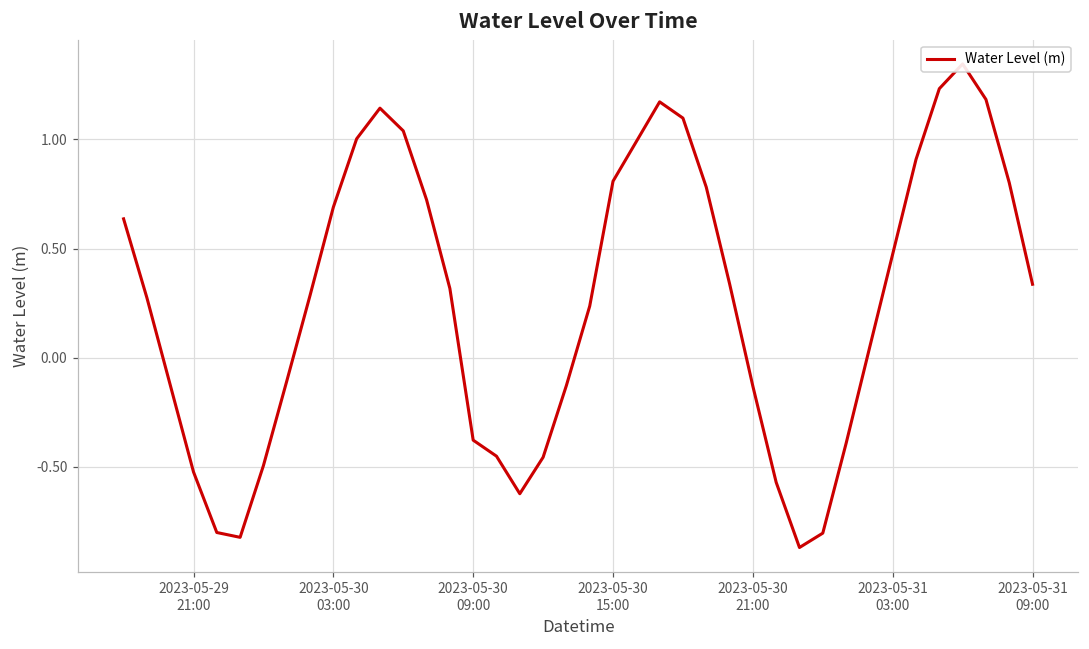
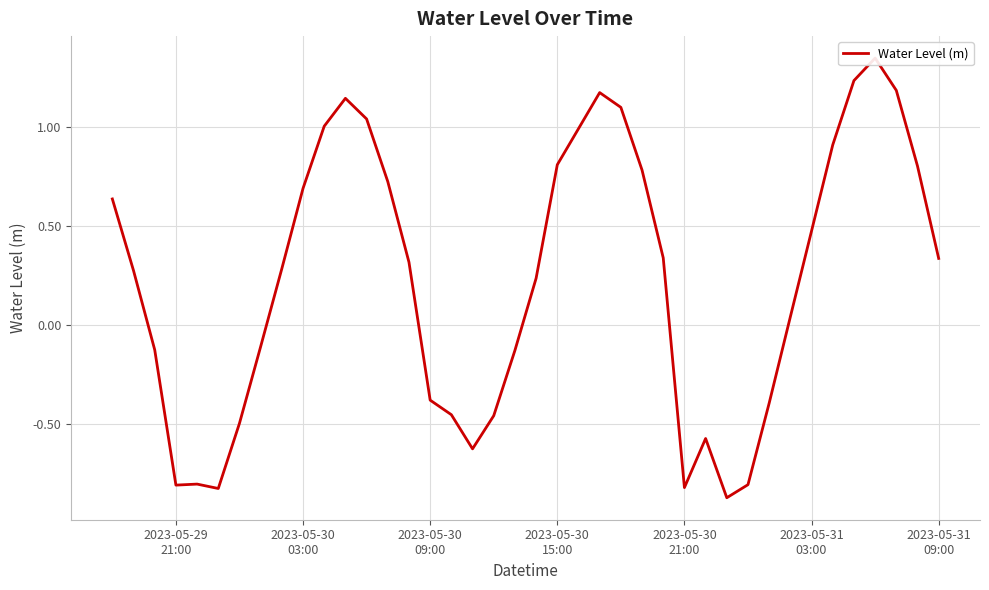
2023-05-29 21:00: -0.52 -> -0.81
2023-05-30 21:00: -0.13 -> -0.82
